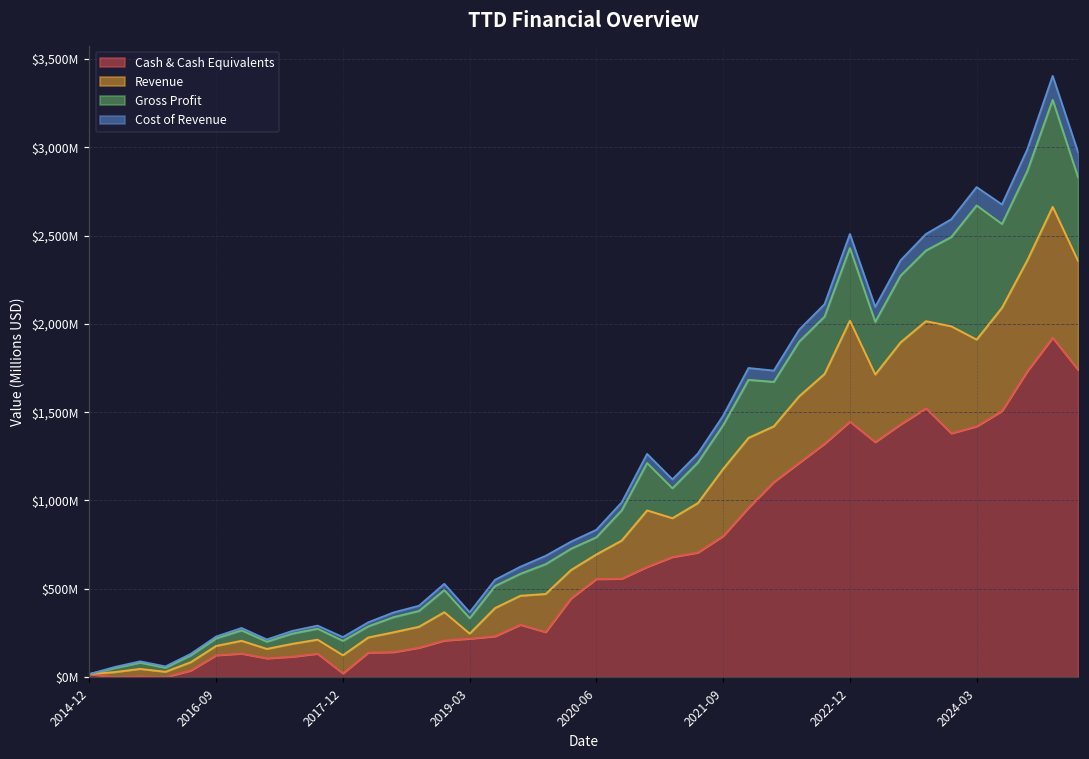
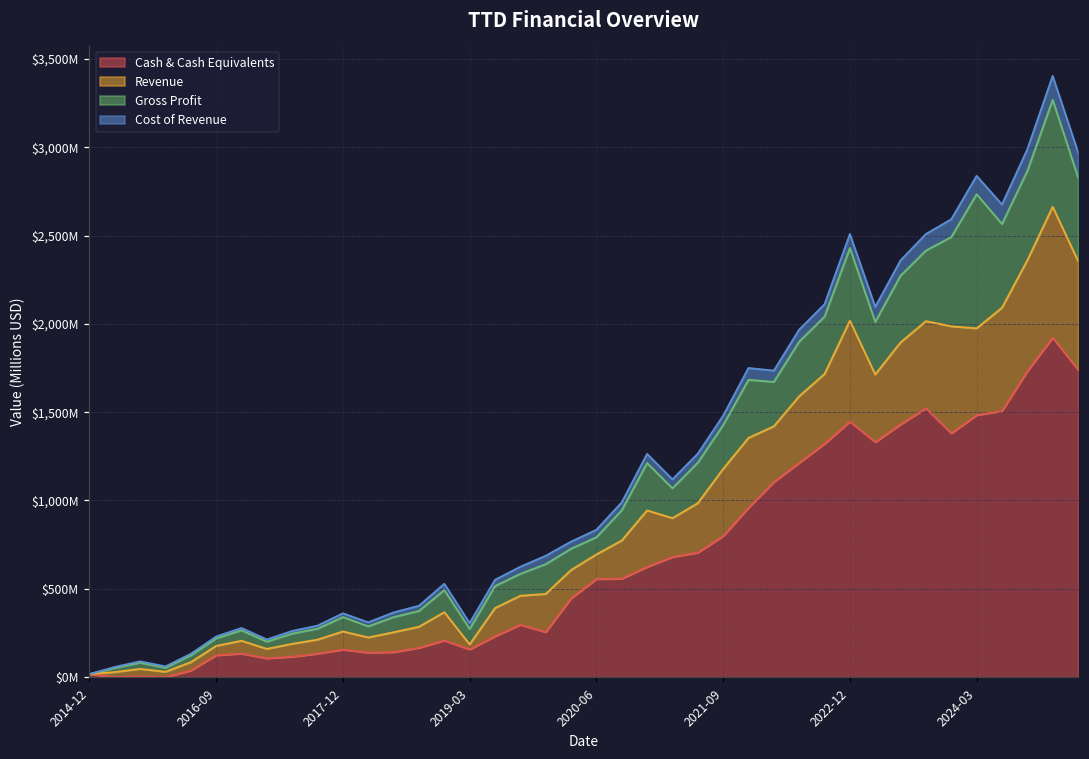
Cash & Cash Equivalents, 2017-12: $20,000,000 -> $160,000,000
Cash & Cash Equivalents, 2019-03: $220,000,000 -> $160,000,000
Cash & Cash Equivalents, 2024-03: $1,420,000,000 -> $1,480,000,000
